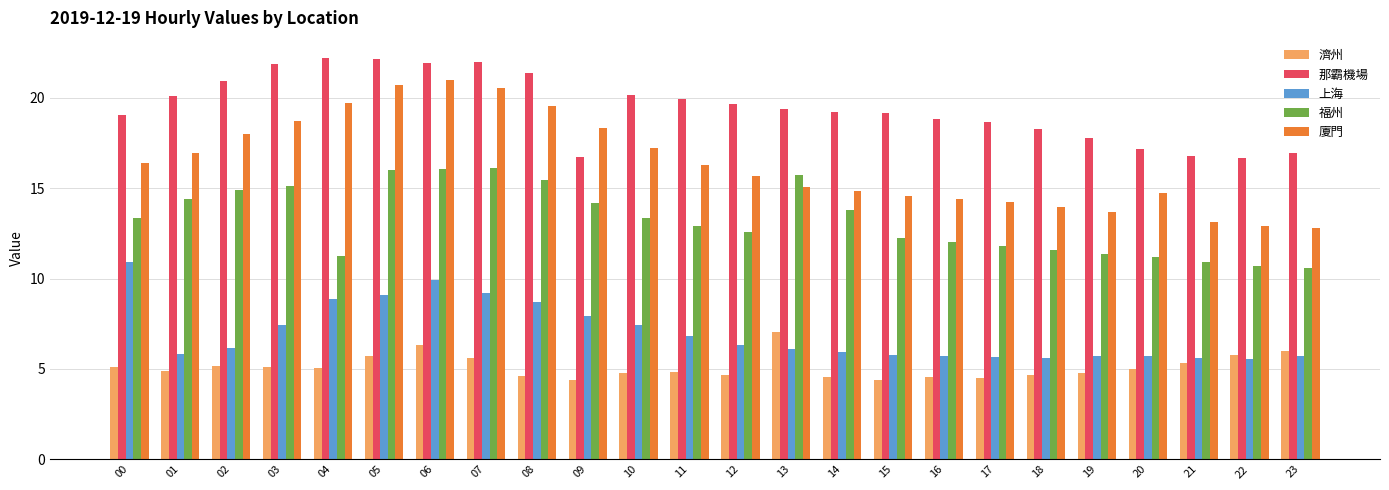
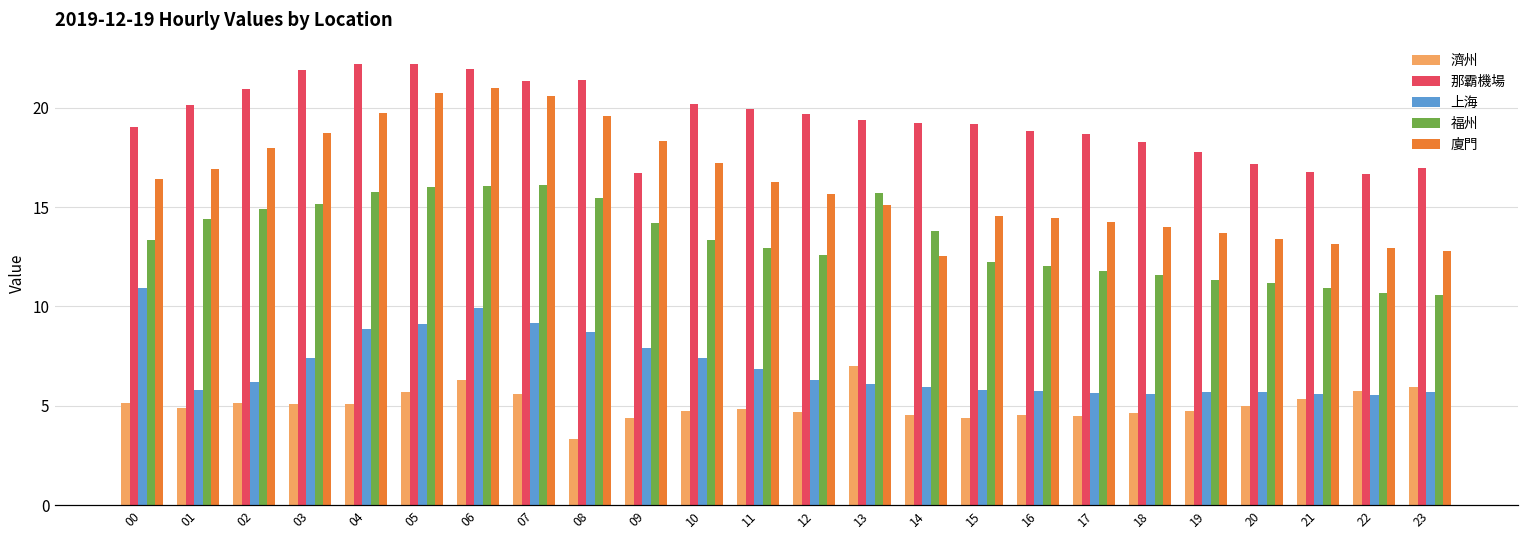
福州, 04: 11.2 -> 15.8
那霸機場, 07: 22.0 -> 21.3
濟州, 08: 4.6 -> 3.3
廈門, 14: 14.8 -> 12.5
廈門, 20: 14.7 -> 13.4
